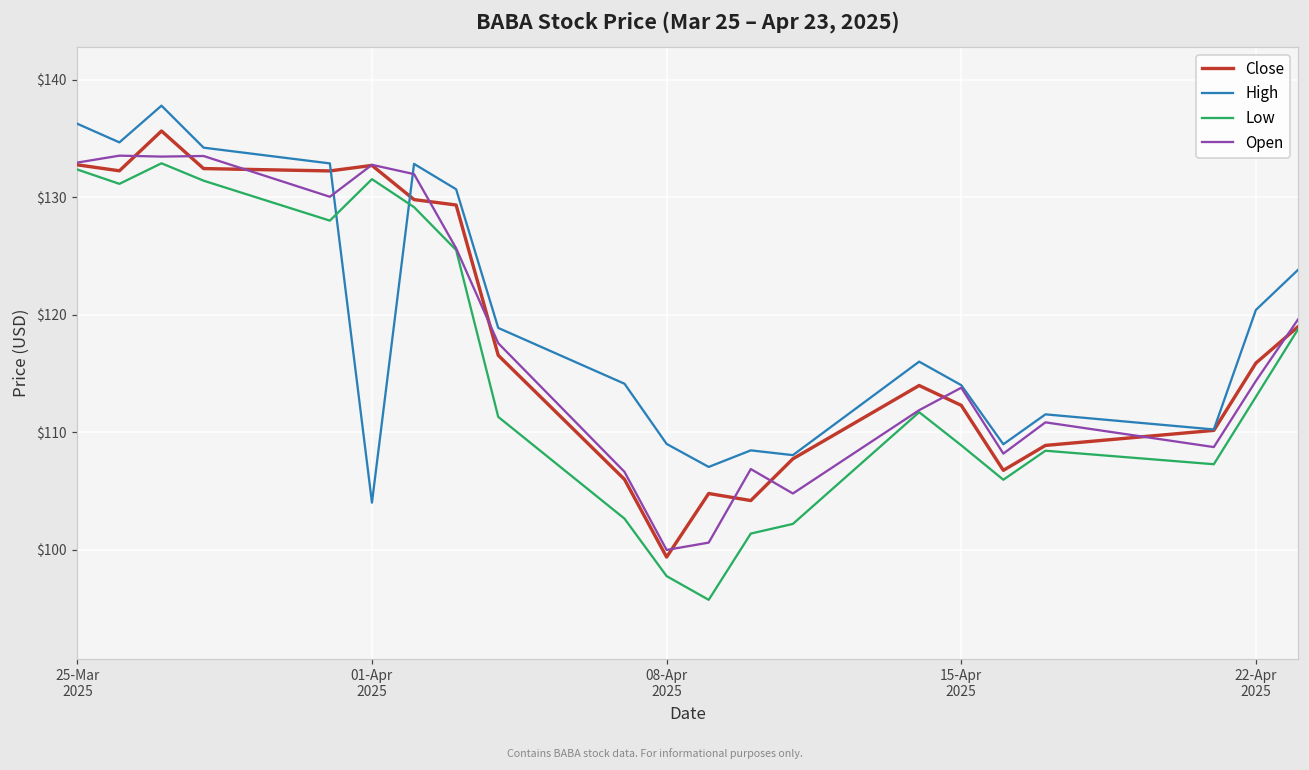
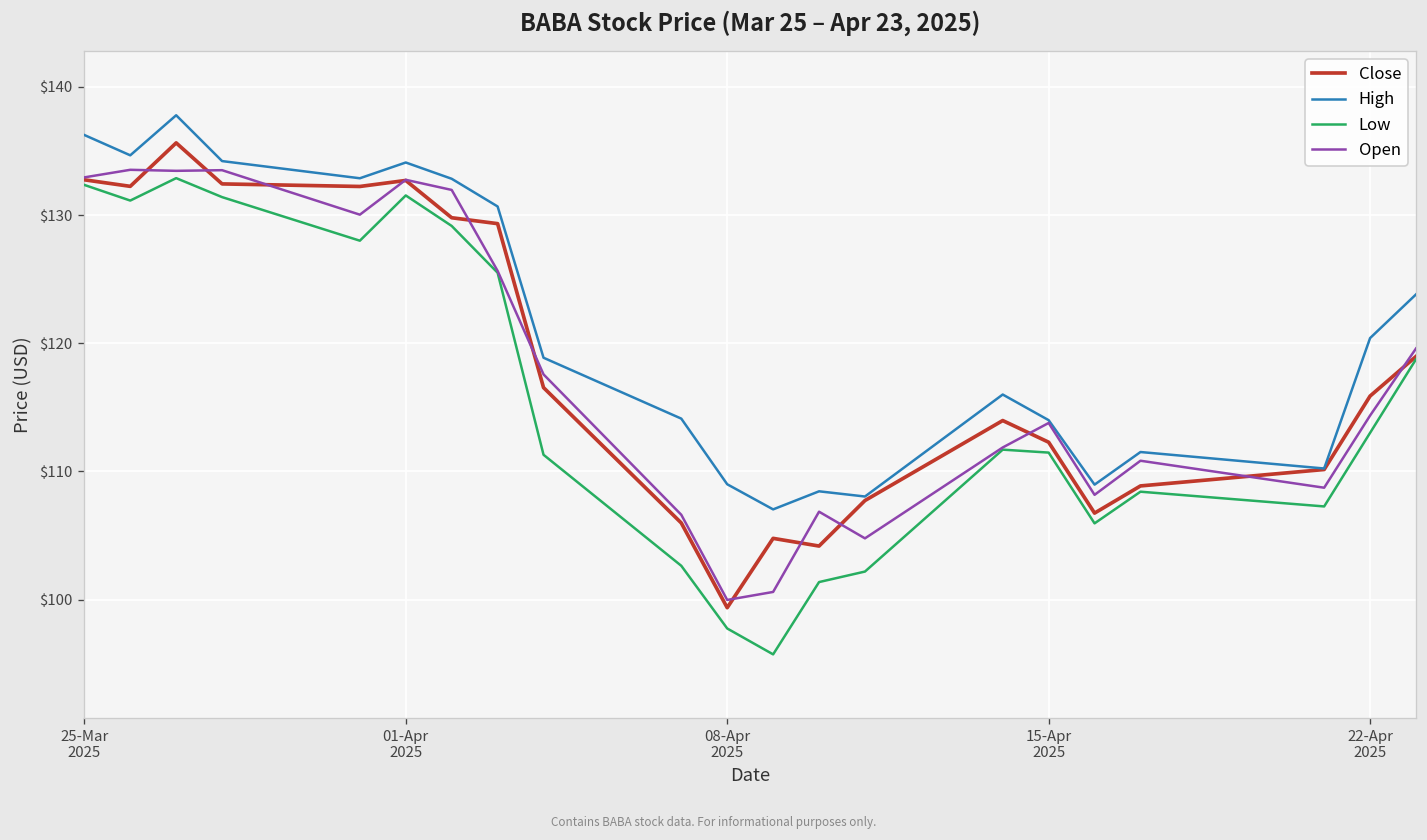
High, 01-Apr 2025: $104.0 -> $134.1
Low, 15-Apr 2025: $108.9 -> $111.5
